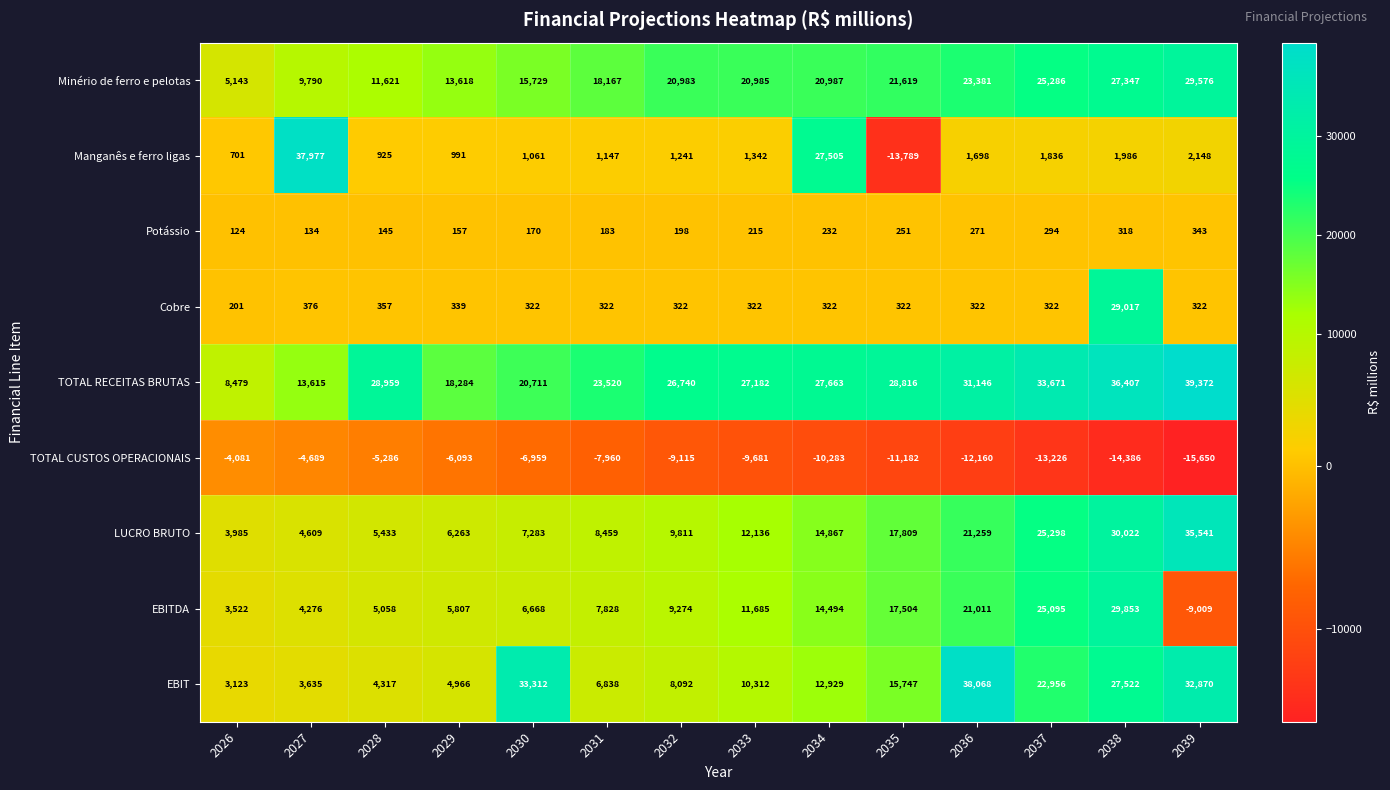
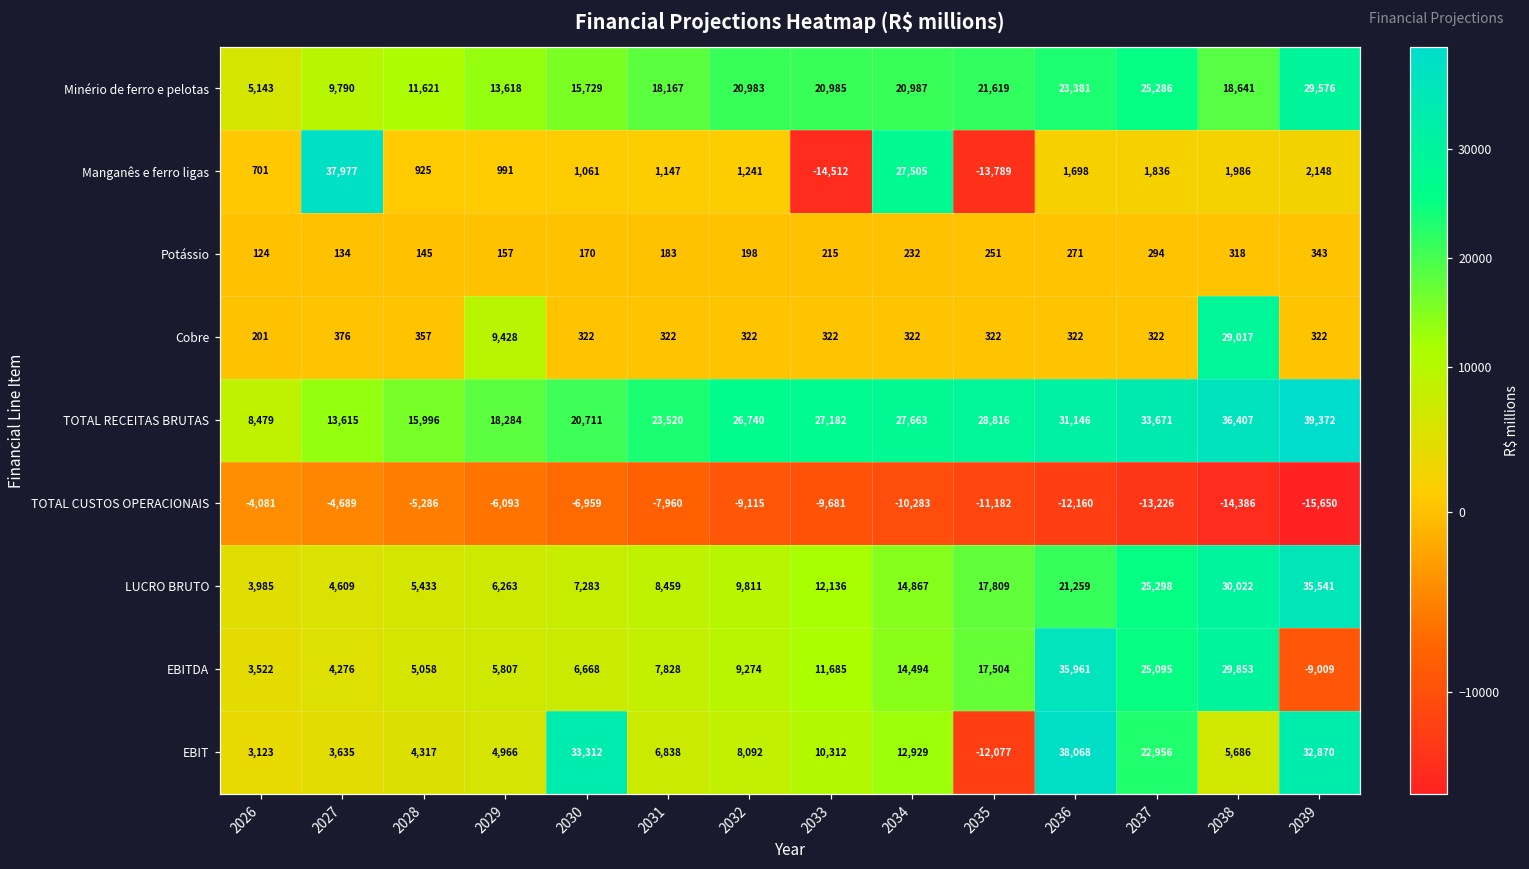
Minério de ferro e pelotas, 2038: 27,347 -> 18,641
Manganês e ferro ligas, 2033: 1,342 -> -14,512
Cobre, 2029: 339 -> 9,428
TOTAL RECEITAS BRUTAS, 2028: 28,959 -> 15,996
EBITDA, 2036: 21,011 -> 35,961
EBIT, 2035: 15,747 -> -12,077
EBIT, 2038: 27,522 -> 5,686
